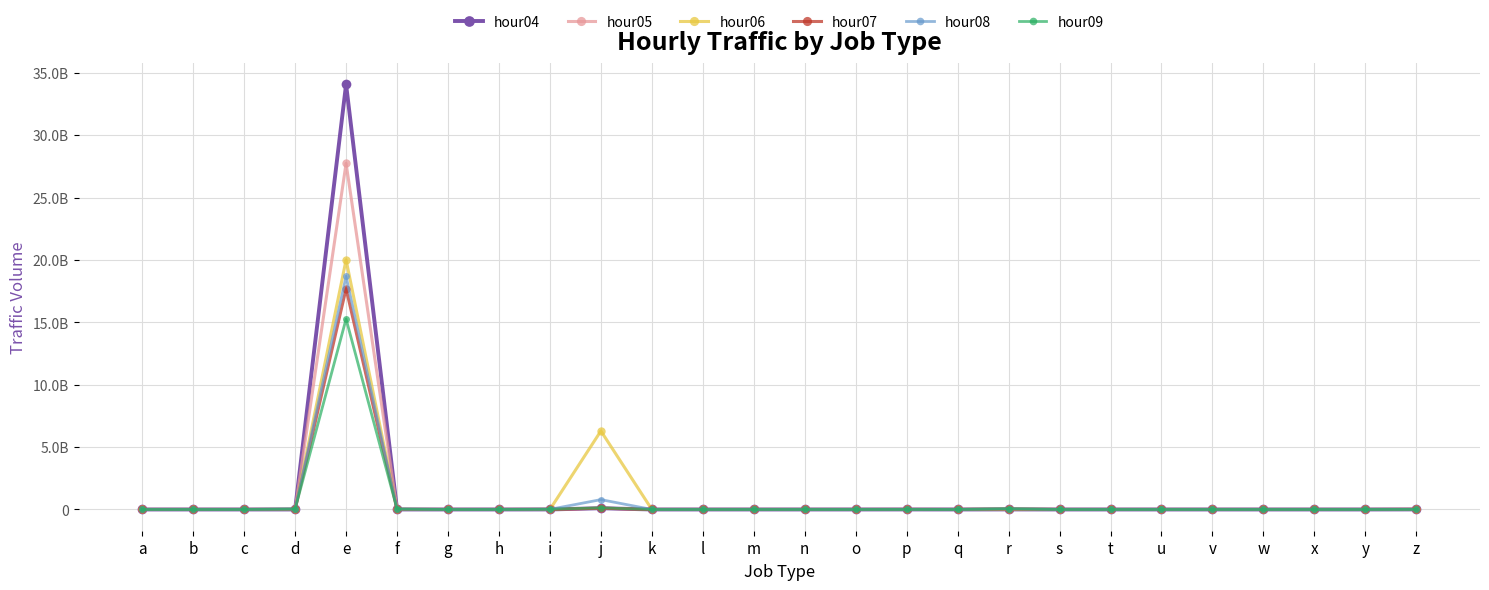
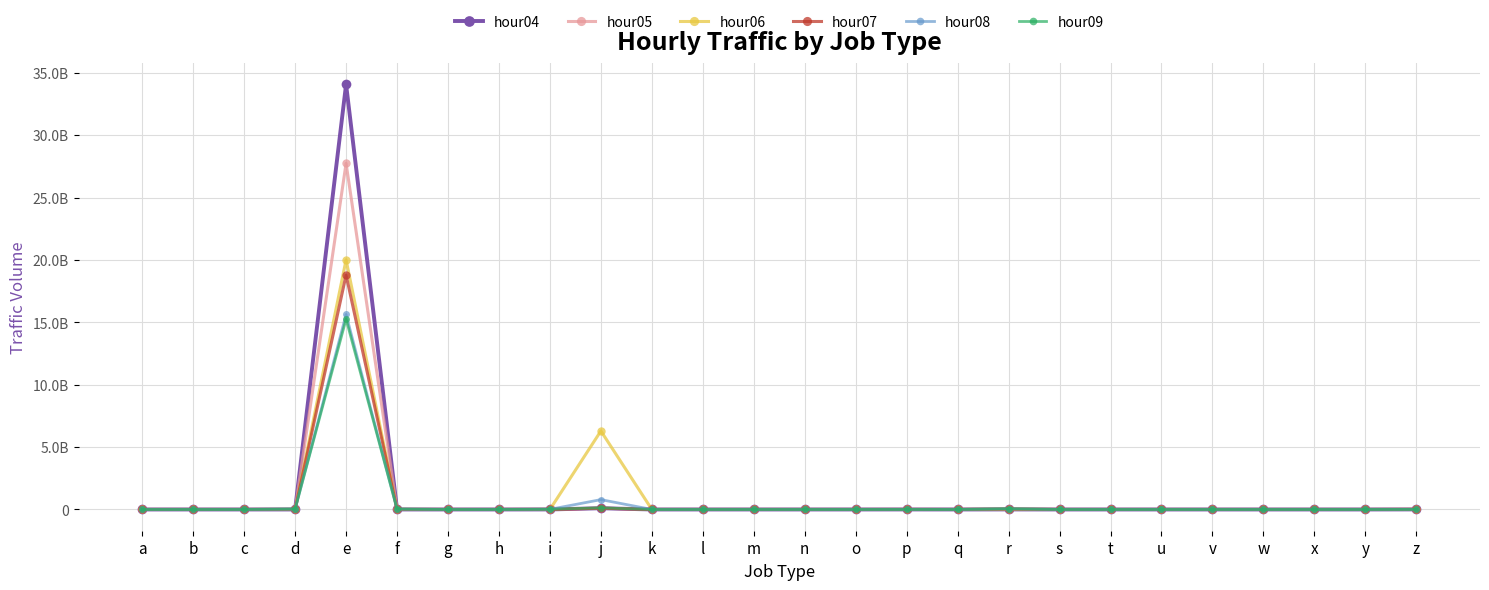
hour07, e: 17700000000 -> 18800000000
hour08, e: 18700000000 -> 15600000000
